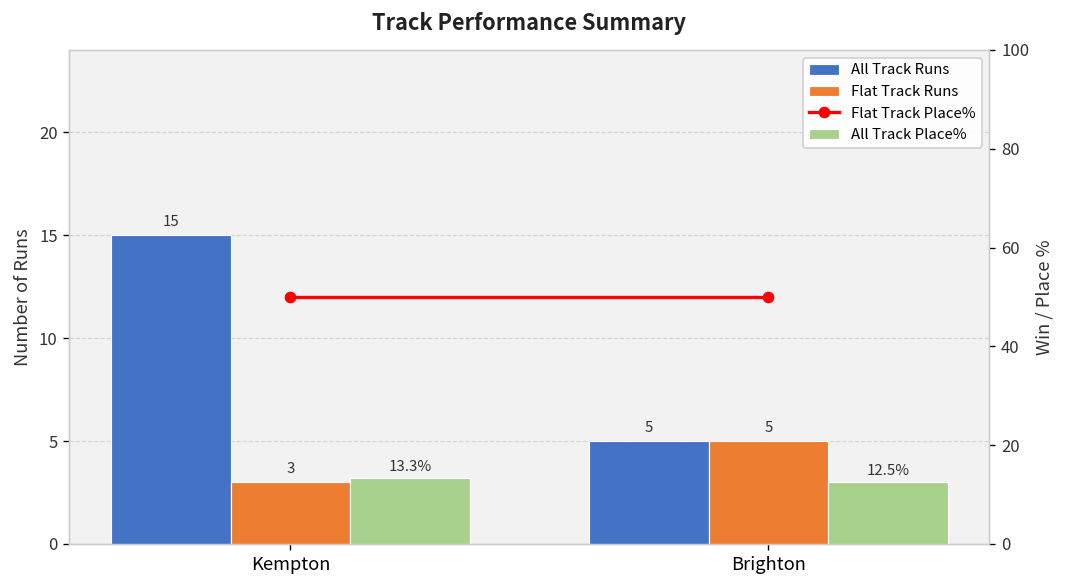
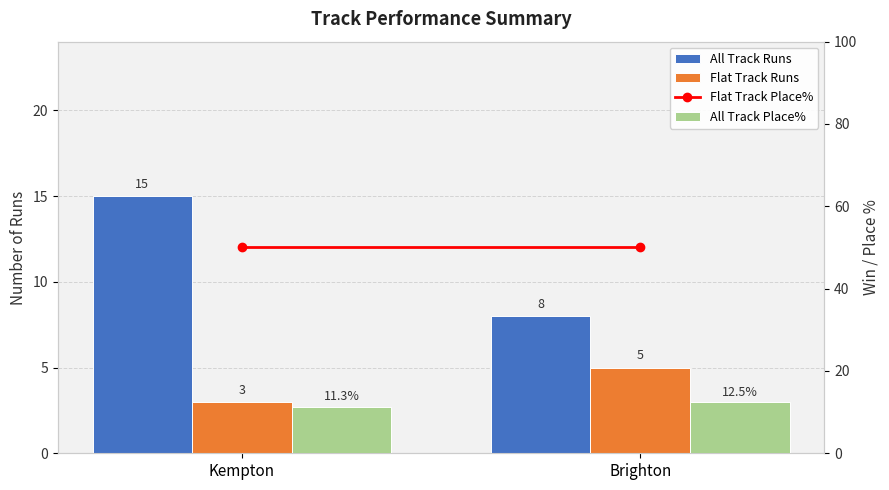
All Track Runs, Brighton: 5 -> 8
All Track Place%, Kempton: 13.3% -> 11.3%
